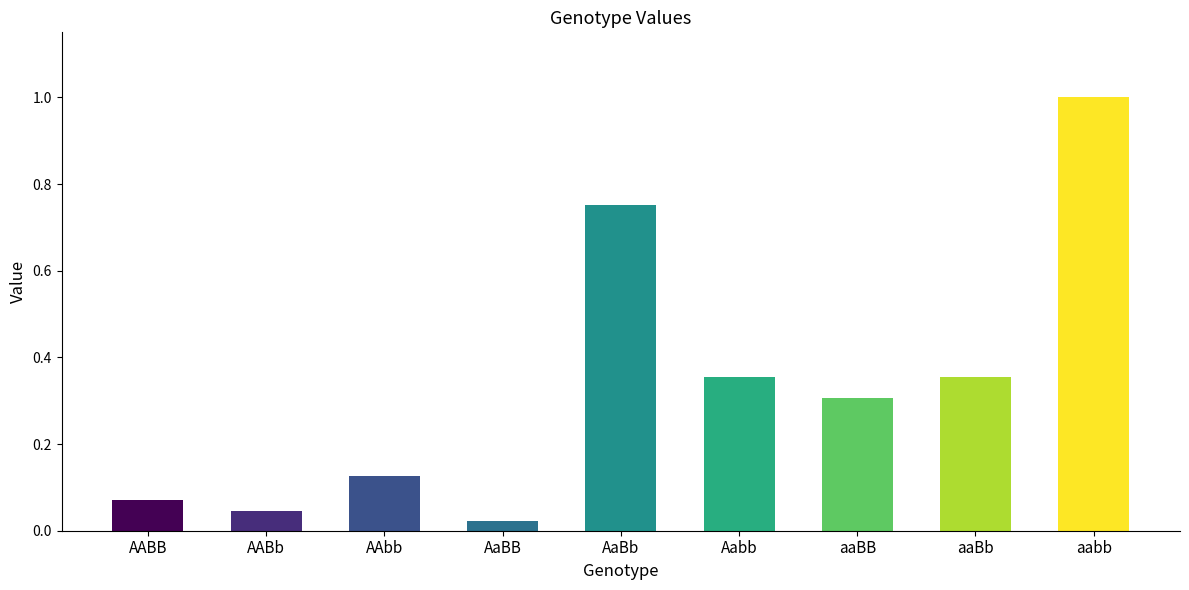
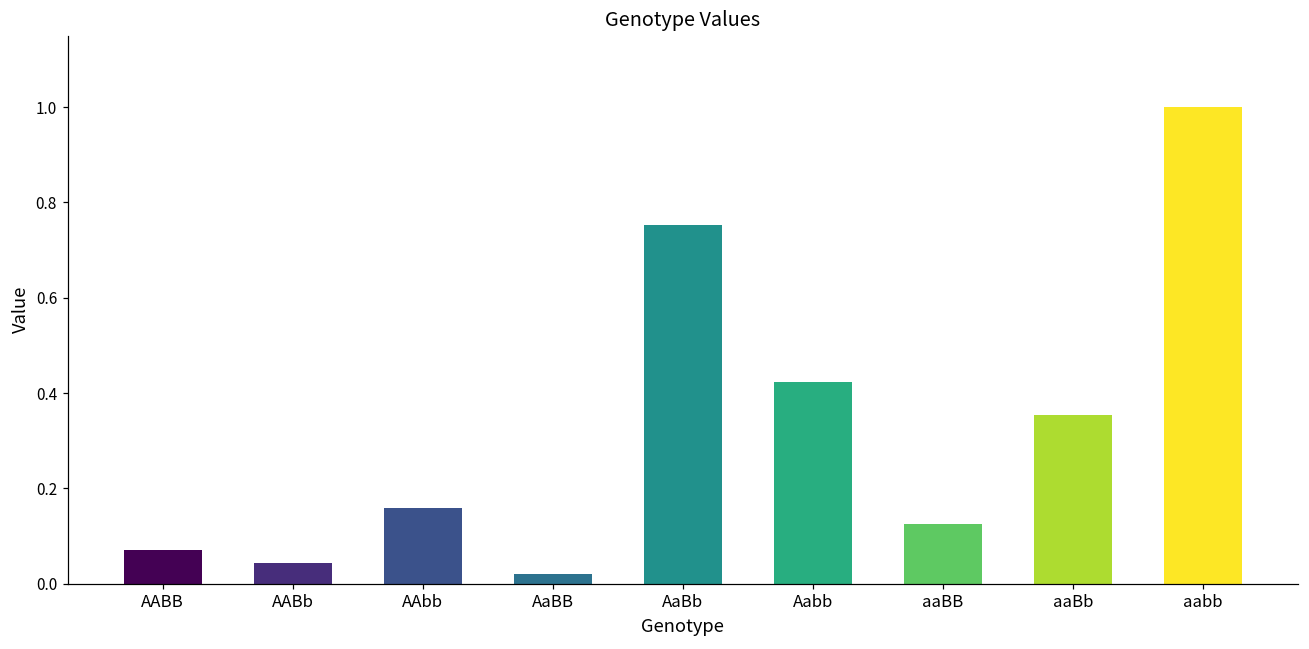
AAbb: 0.13 -> 0.16
Aabb: 0.35 -> 0.42
aaBB: 0.31 -> 0.13
